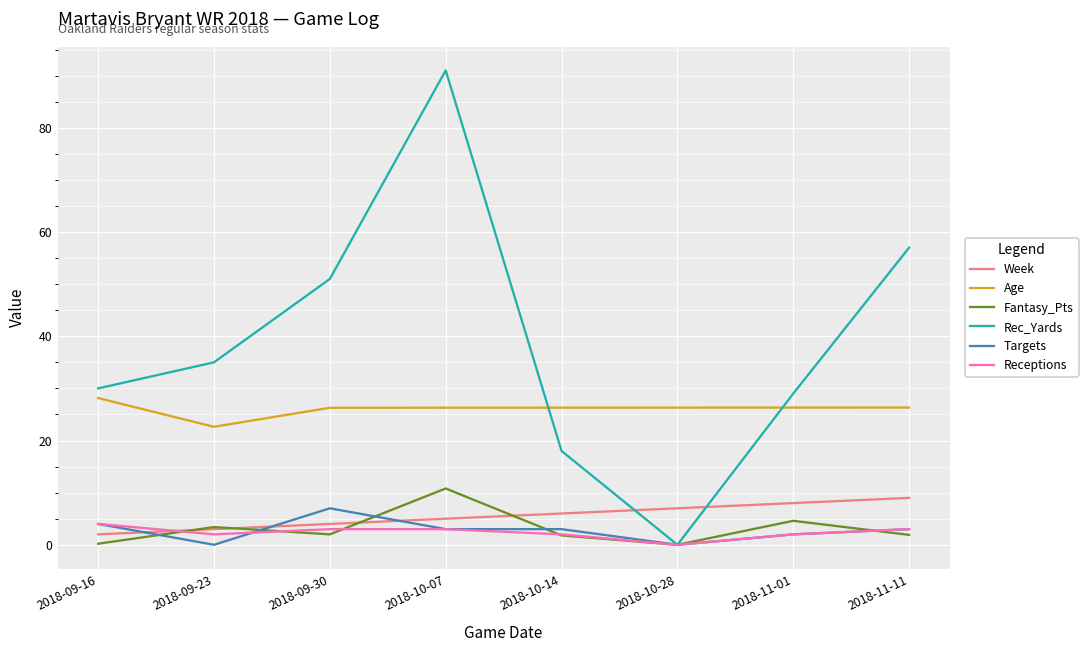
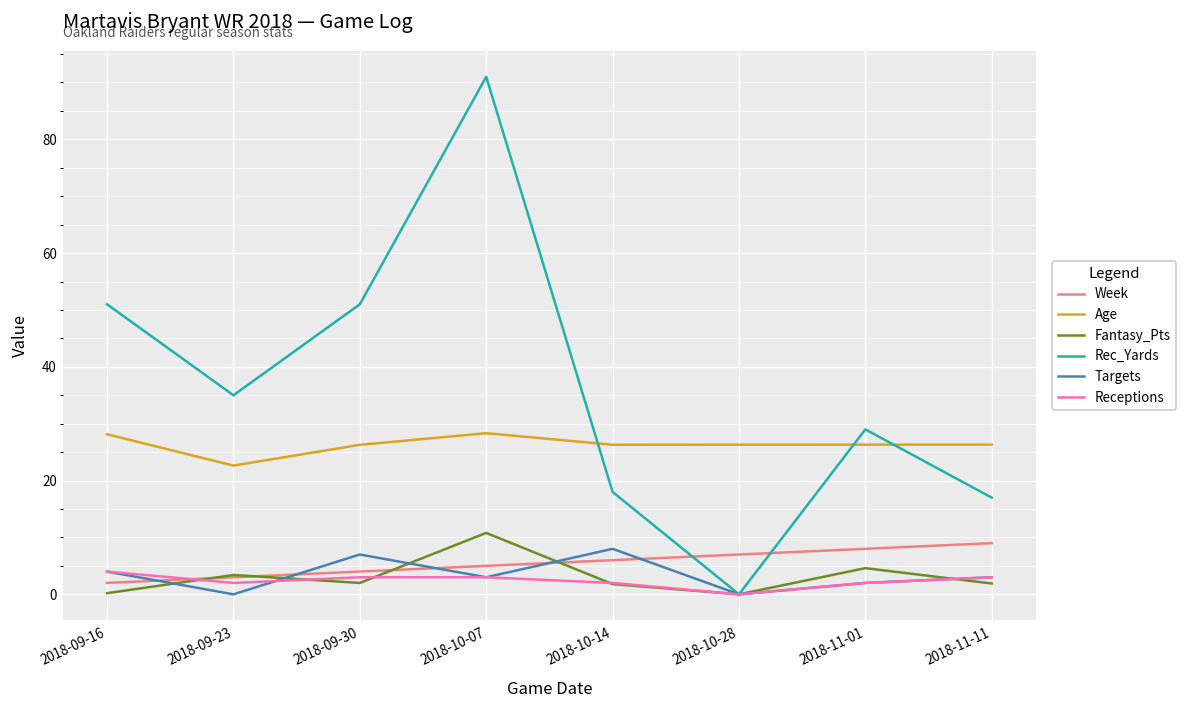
Rec_Yards, 2018-09-16: 30 -> 51
Age, 2018-10-07: 26 -> 28
Targets, 2018-10-14: 3 -> 8
Rec_Yards, 2018-11-11: 57 -> 17
